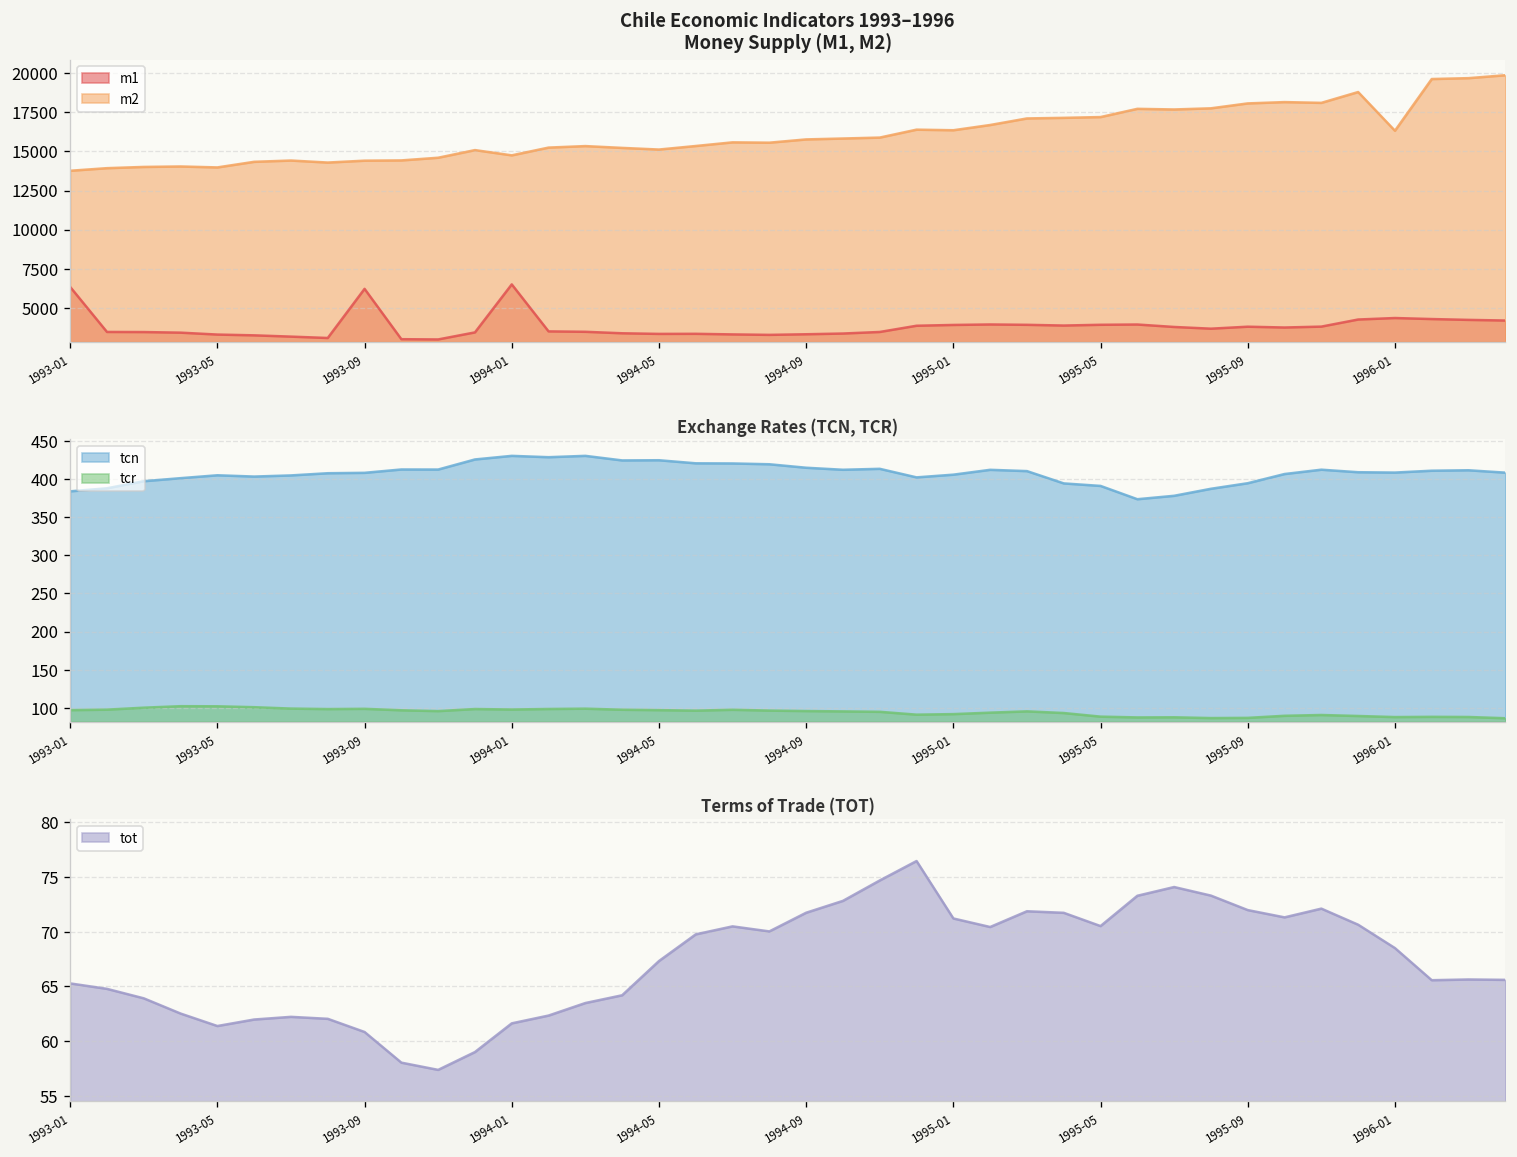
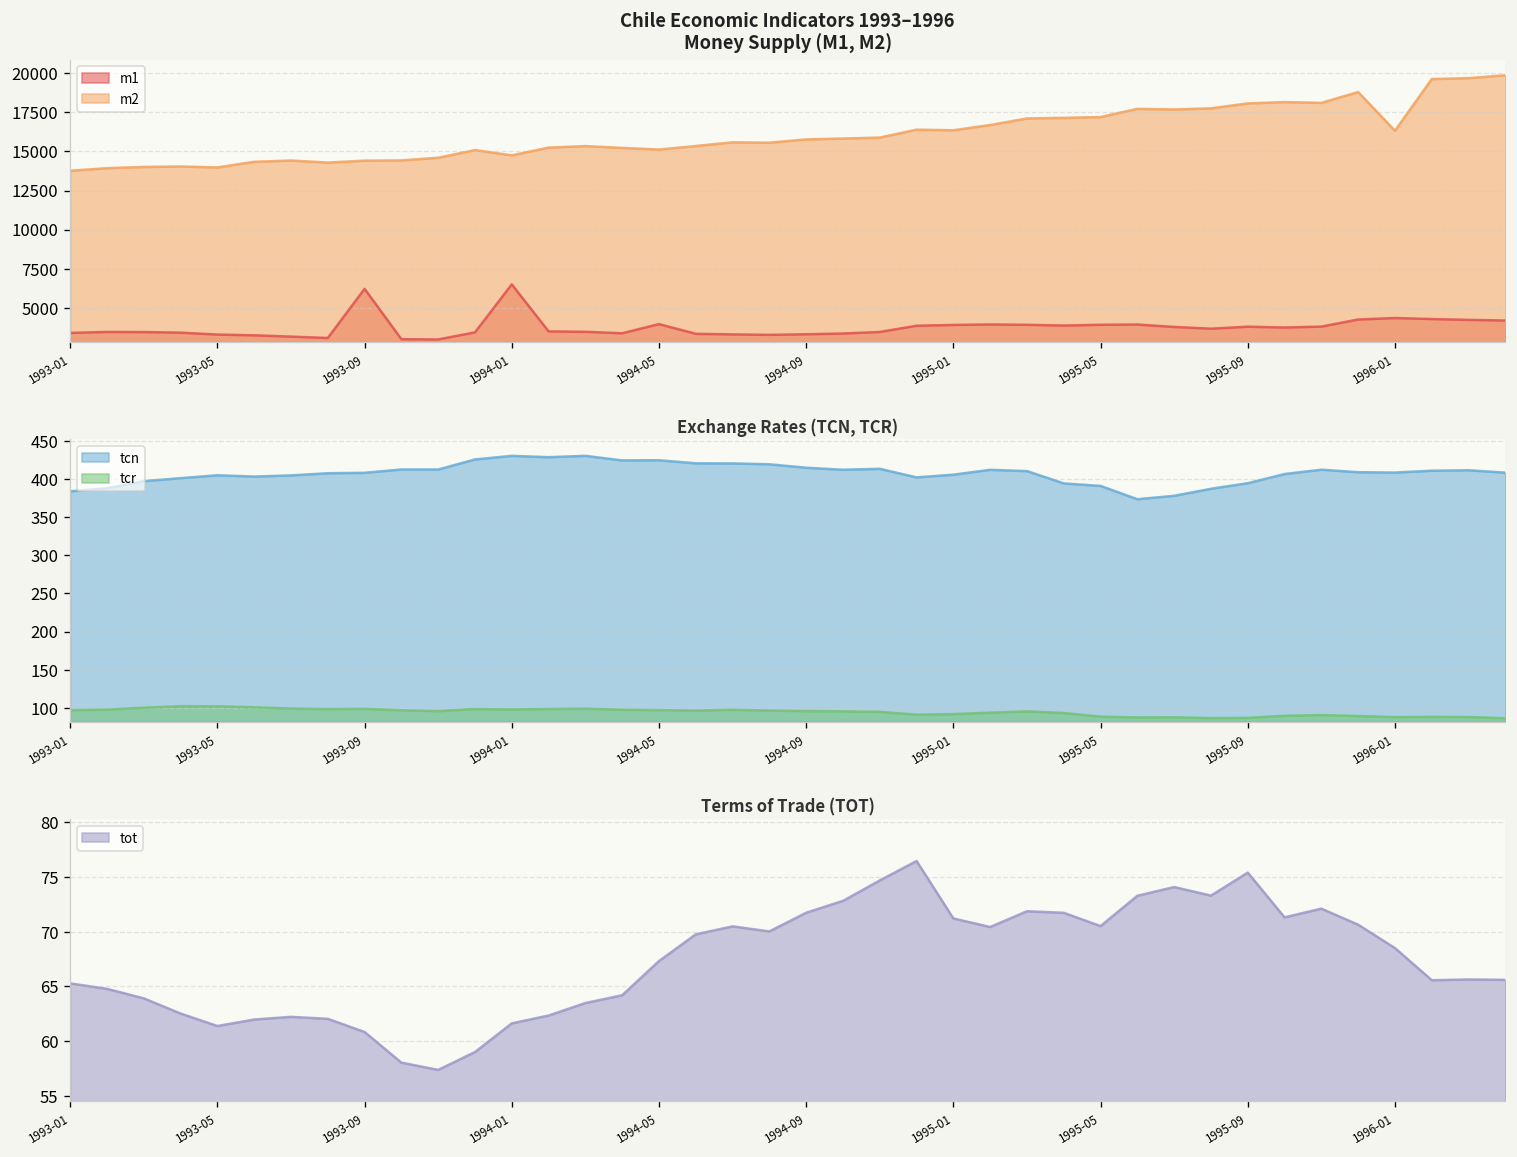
Chile Economic Indicators 1993–1996 Money Supply (M1, M2), m1, 1993-01: 6300 -> 3400
Chile Economic Indicators 1993–1996 Money Supply (M1, M2), m1, 1994-05: 3300 -> 4000
Terms of Trade (TOT), 1995-09: 72 -> 75
